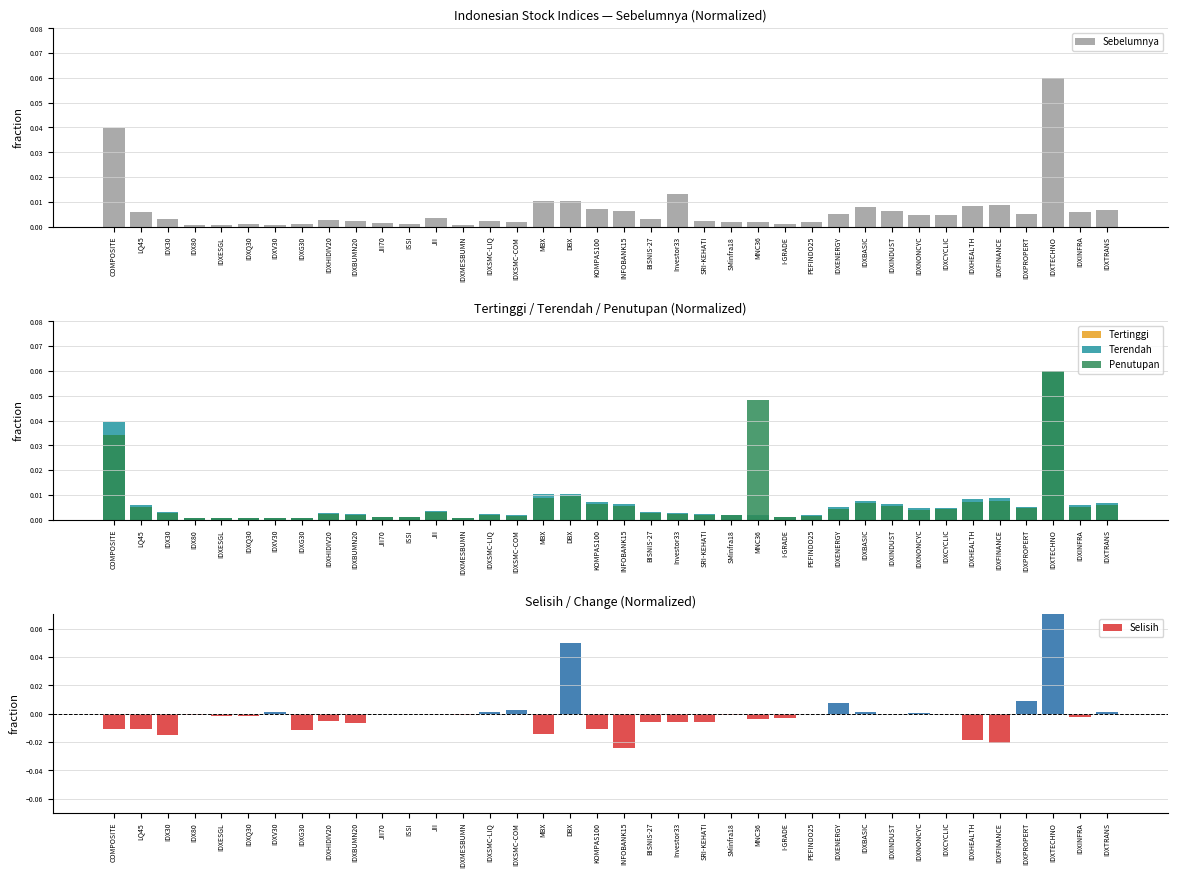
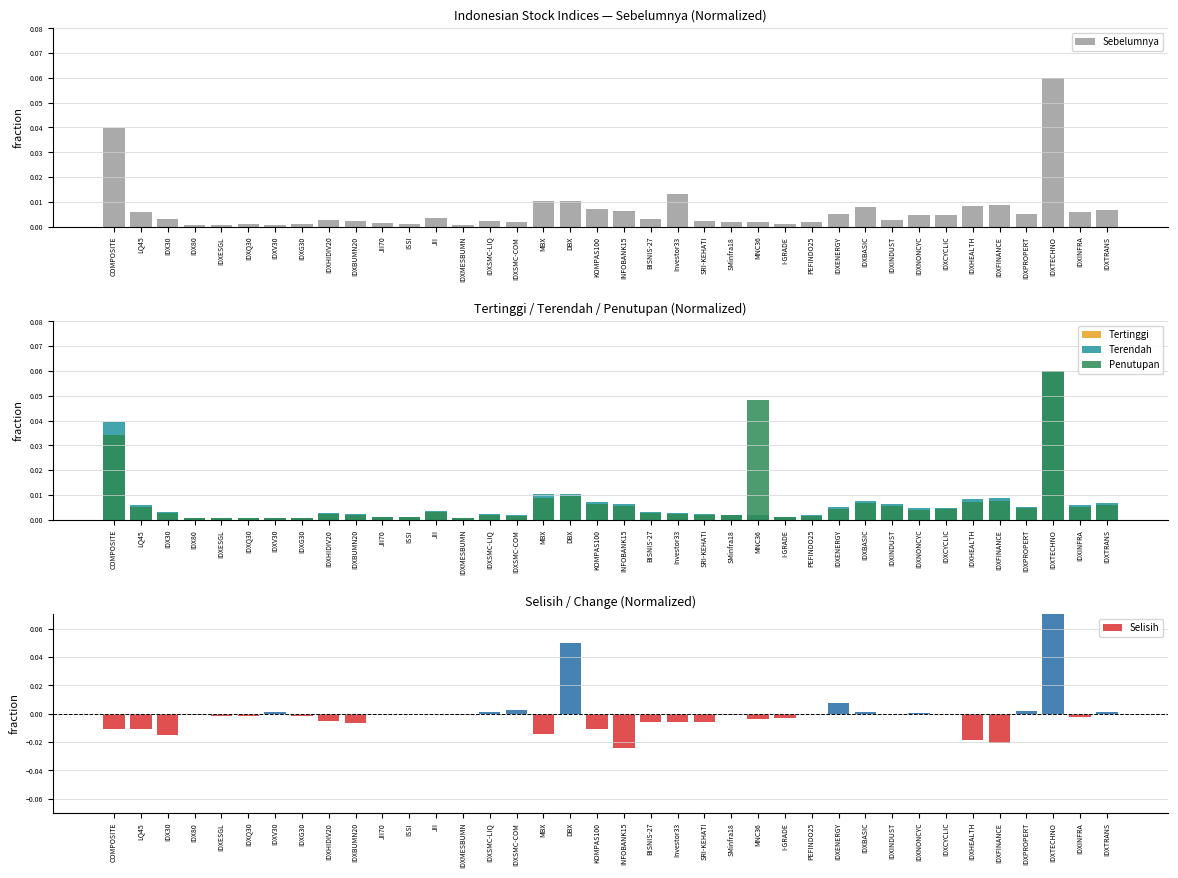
Indonesian Stock Indices — Sebelumnya (Normalized), IDXINDUST: 0.006 -> 0.003
Selisih / Change (Normalized), IDXG30: -0.012 -> -0.002
Selisih / Change (Normalized), IDXPROPERT: 0.009 -> 0.002
